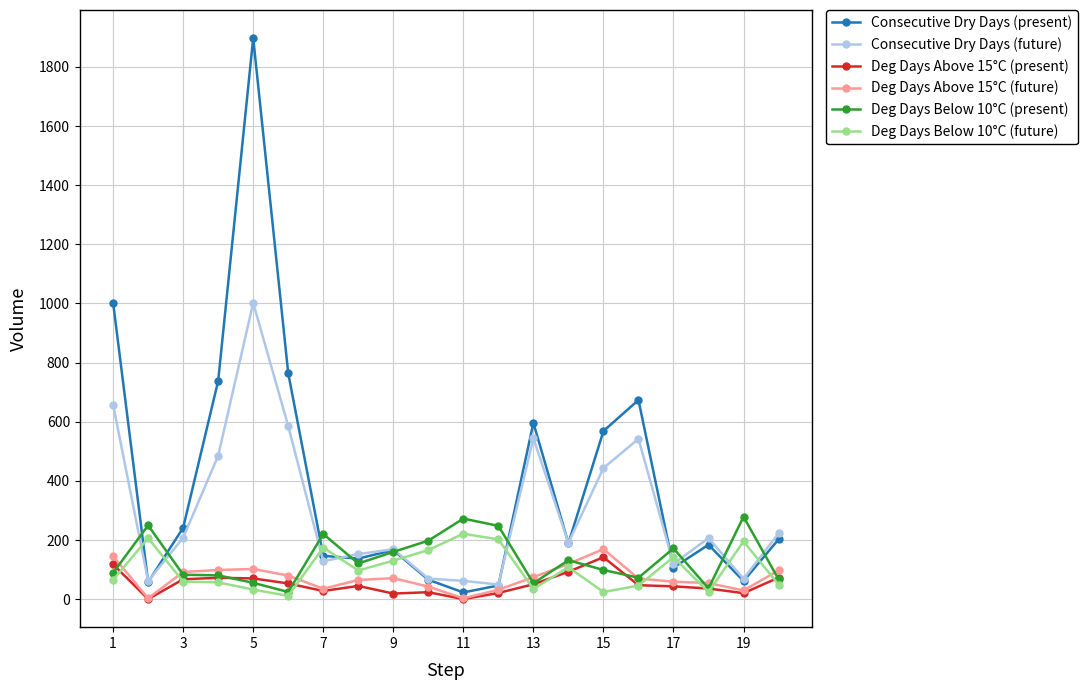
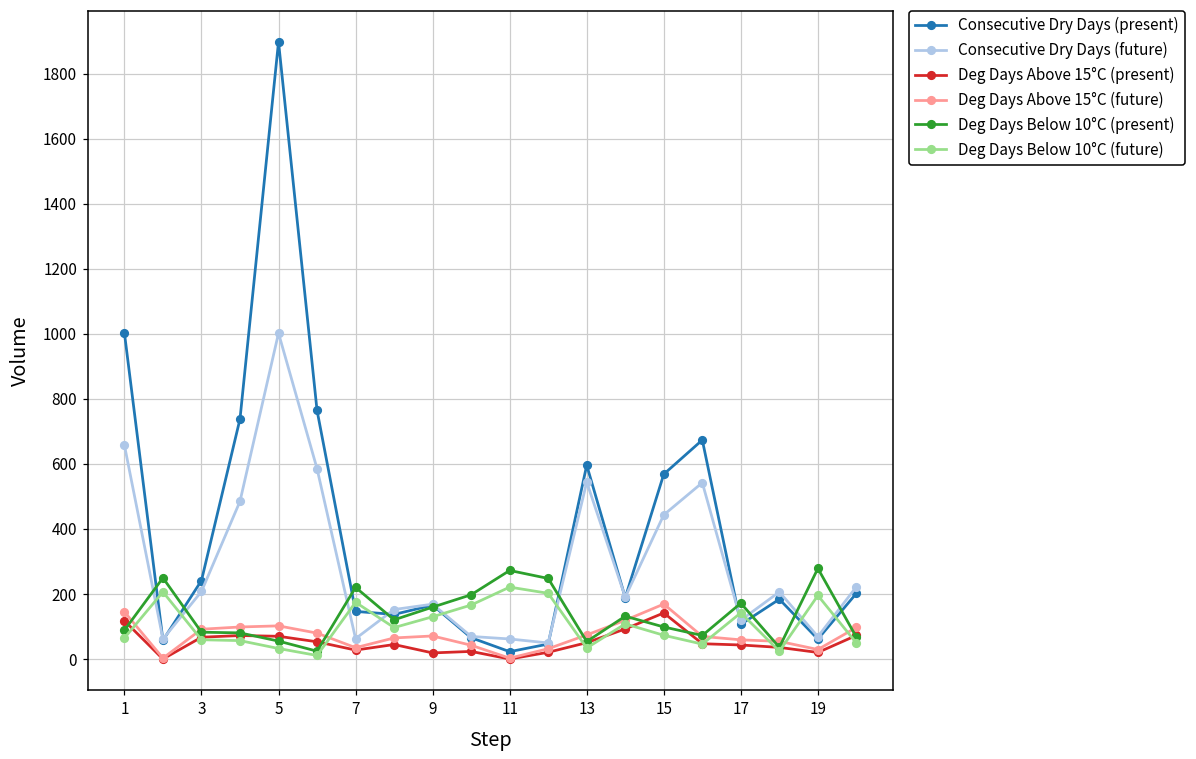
Consecutive Dry Days (future), 7: 130 -> 60
Deg Days Below 10°C (future), 15: 20 -> 70
